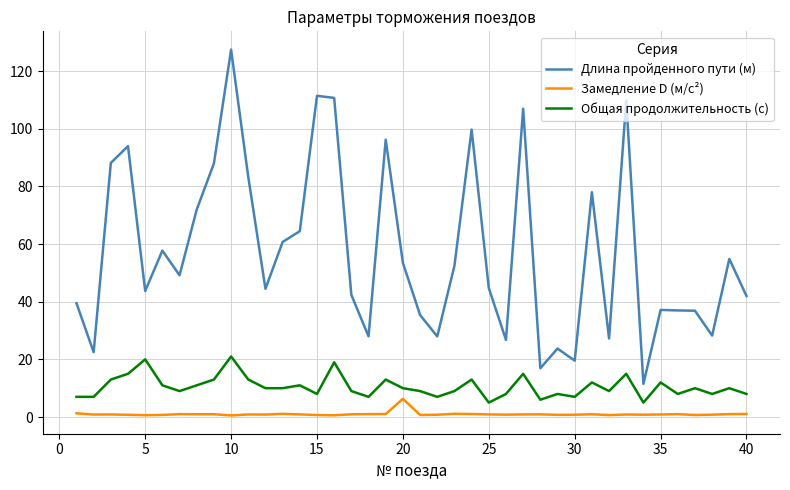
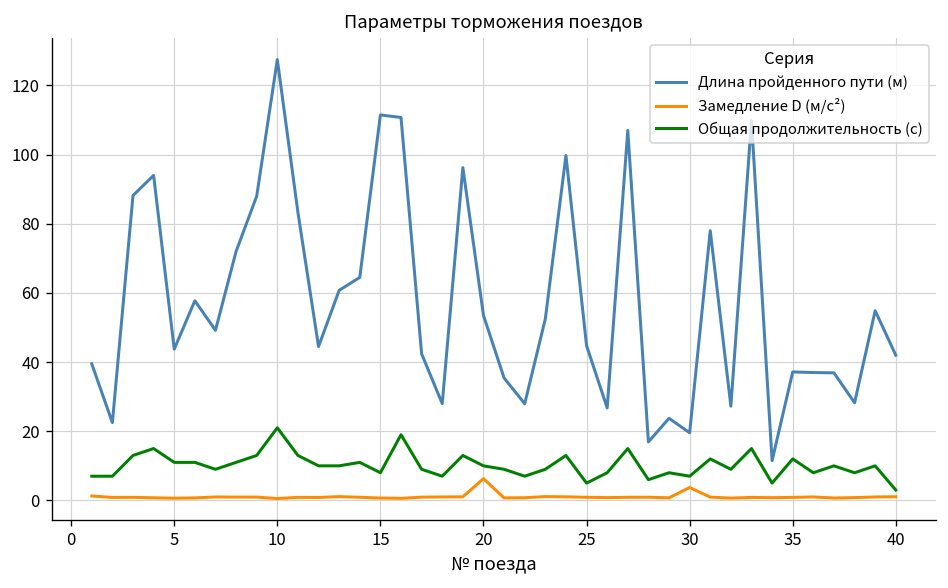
Общая продолжительность (с), 5: 20 -> 11
Замедление D (м/с²), 30: 1 -> 4
Общая продолжительность (с), 40: 8 -> 3
